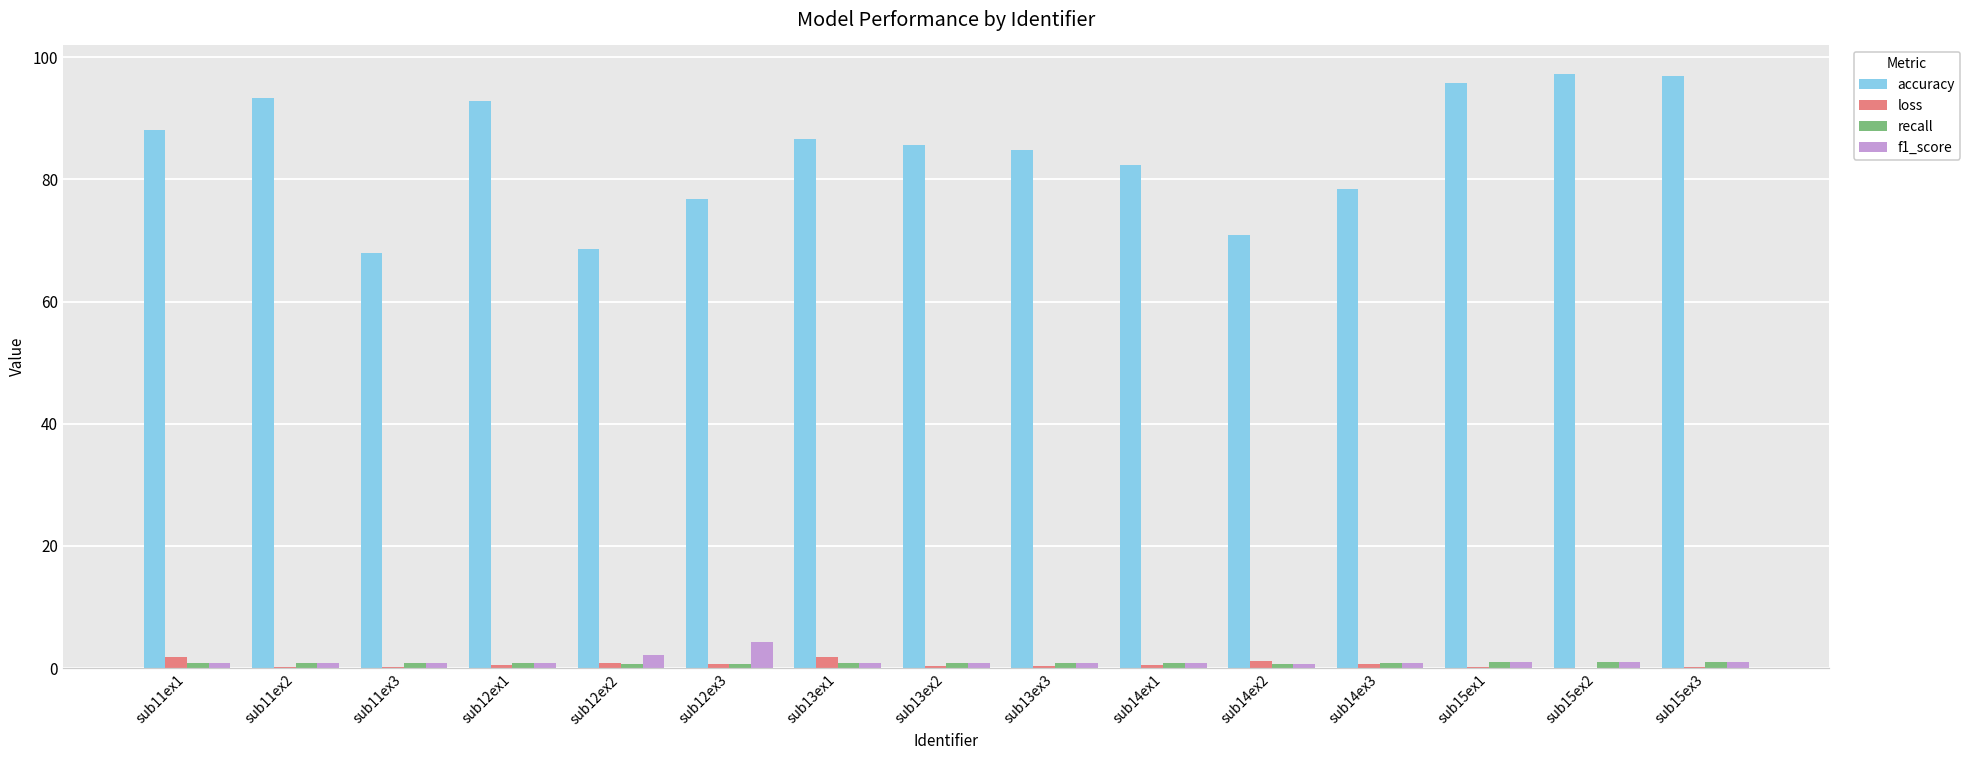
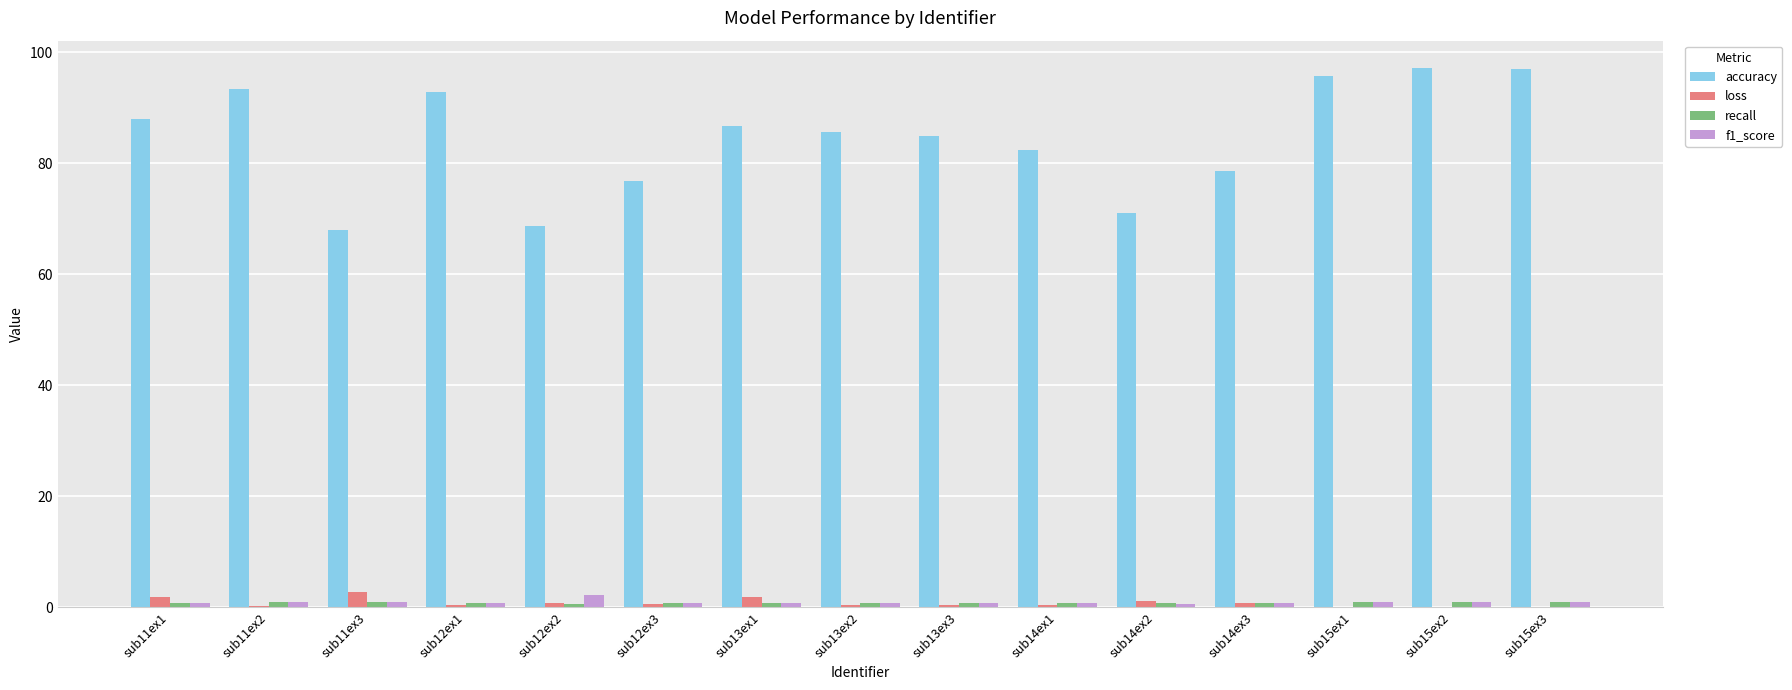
loss, sub11ex3: 0 -> 3
f1_score, sub12ex3: 4 -> 1
